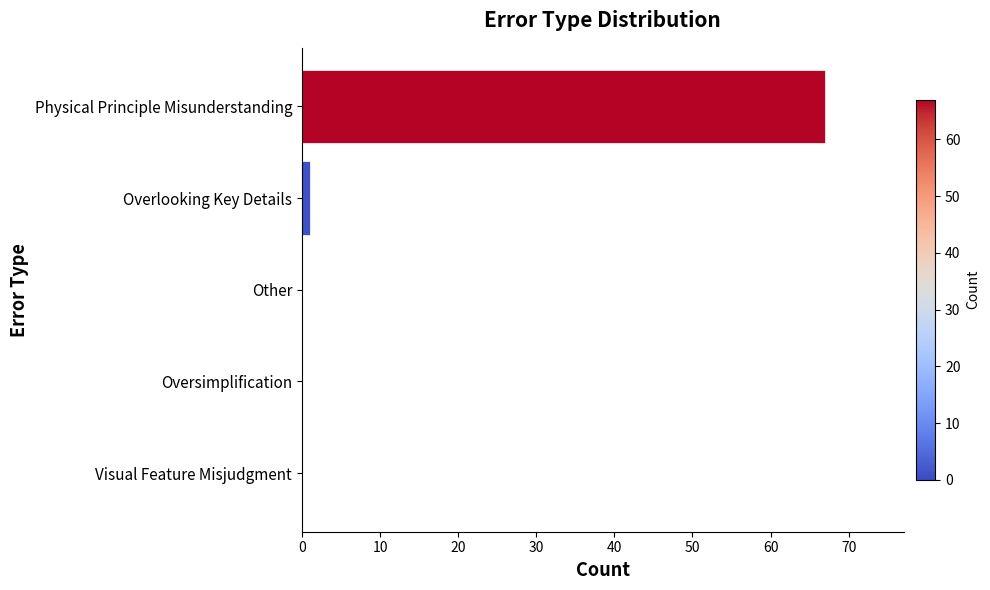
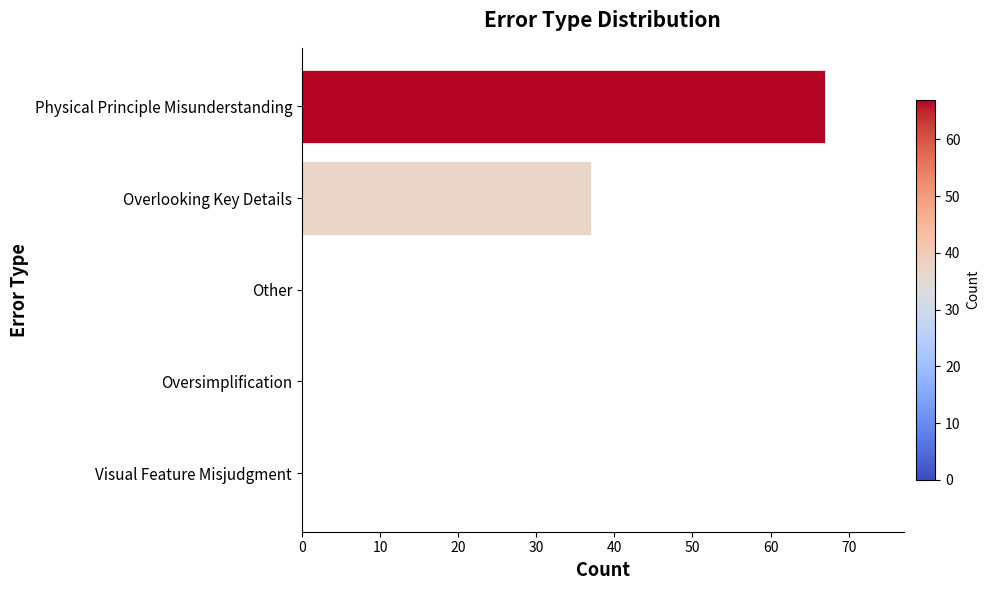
Overlooking Key Details: 1 -> 37
